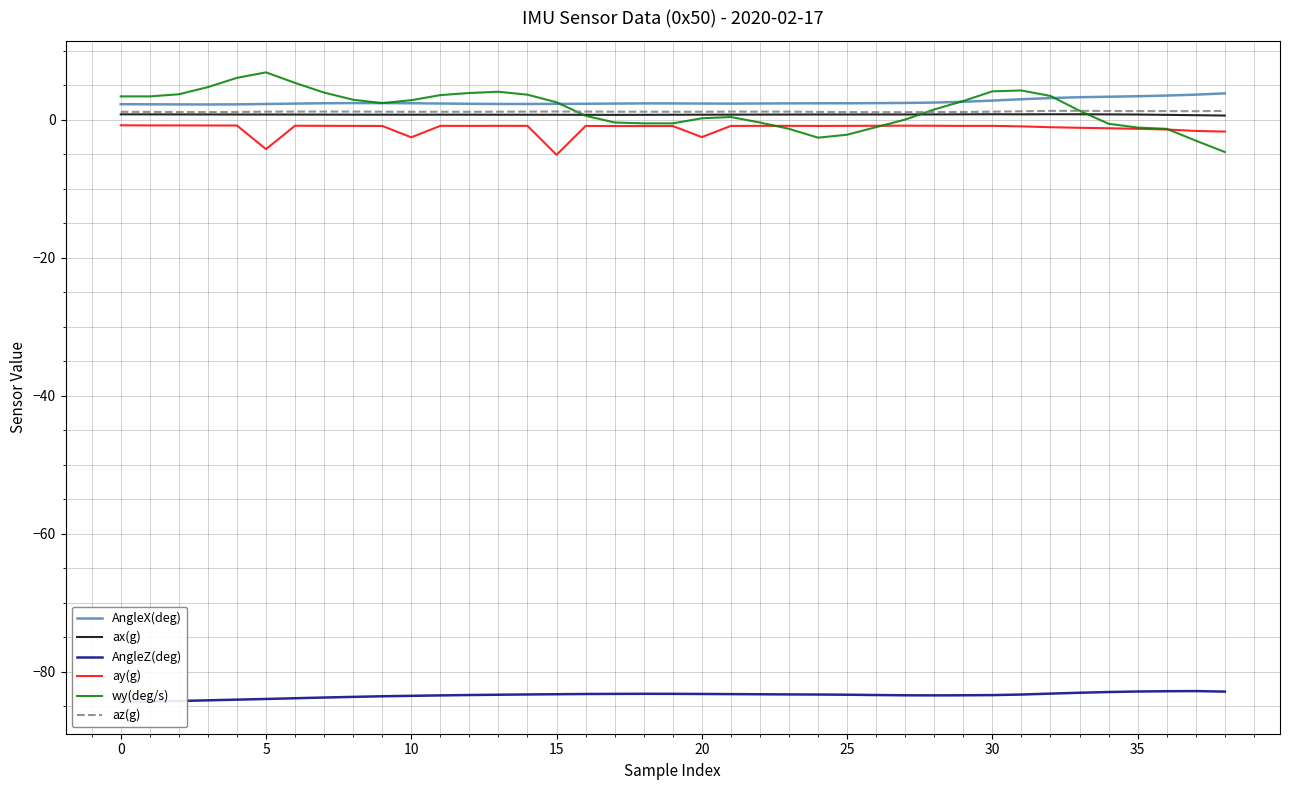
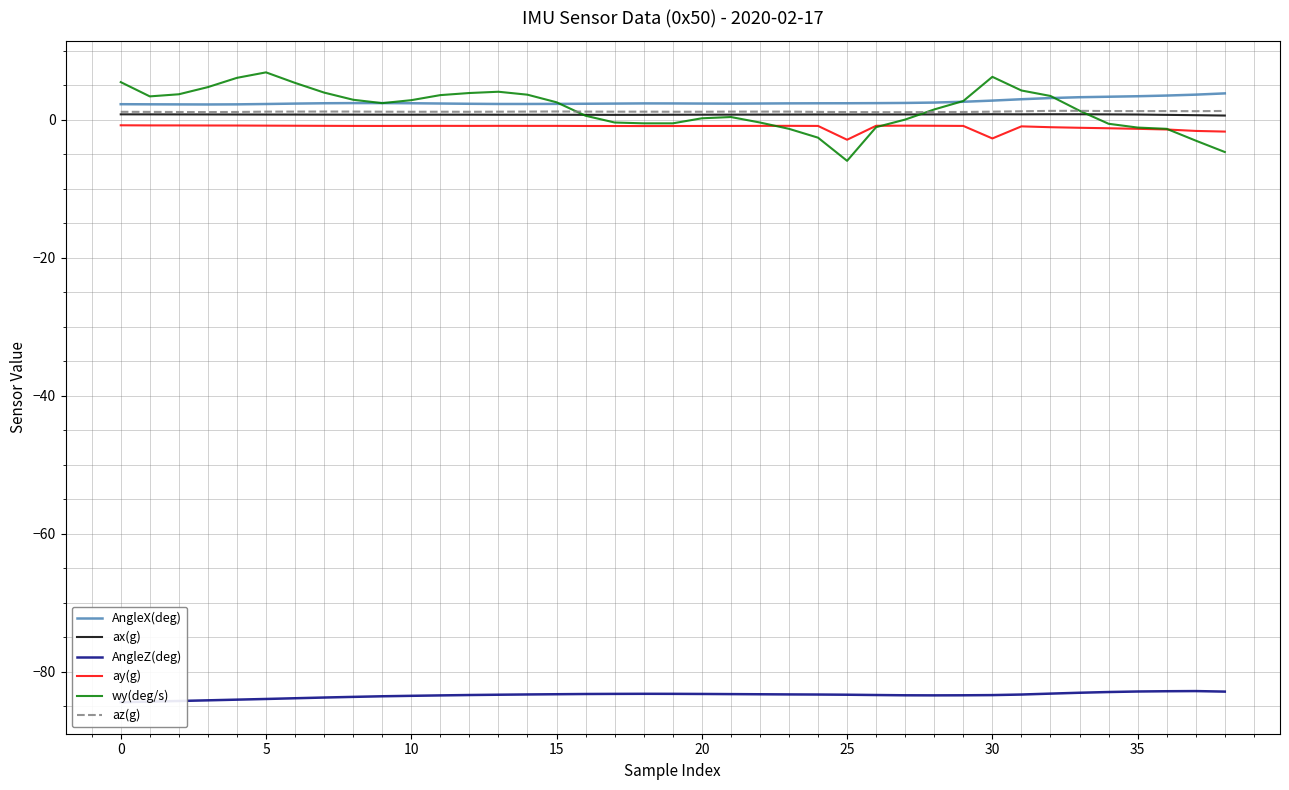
wy(deg/s), 0: 3 -> 5
ay(g), 5: -4 -> -1
ay(g), 10: -3 -> -1
ay(g), 15: -5 -> -1
ay(g), 20: -3 -> -1
ay(g), 25: -1 -> -3
wy(deg/s), 25: -2 -> -6
ay(g), 30: -1 -> -3
wy(deg/s), 30: 4 -> 6
